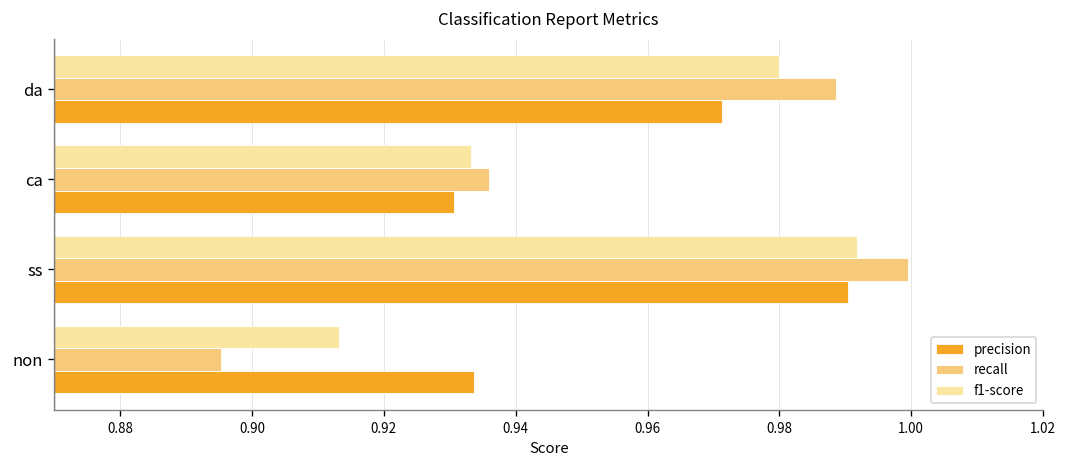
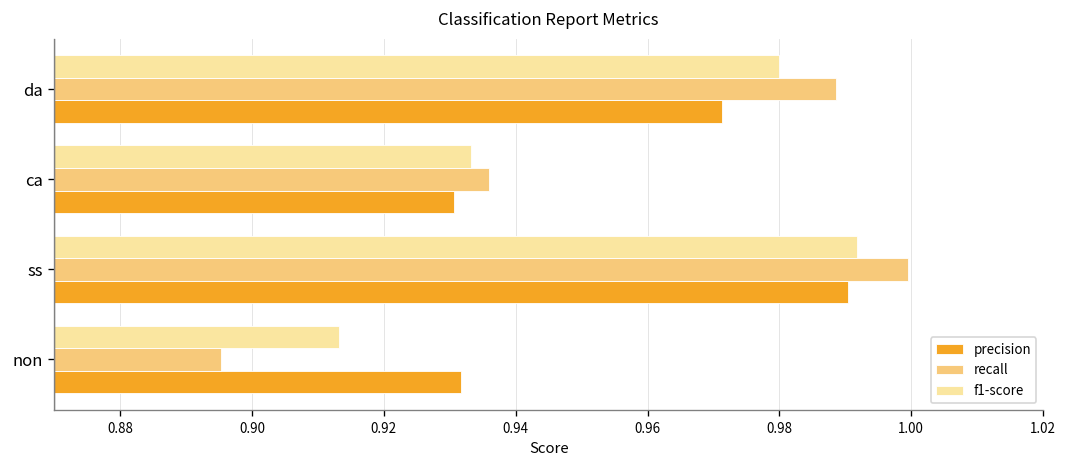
precision, non: 0.934 -> 0.932
